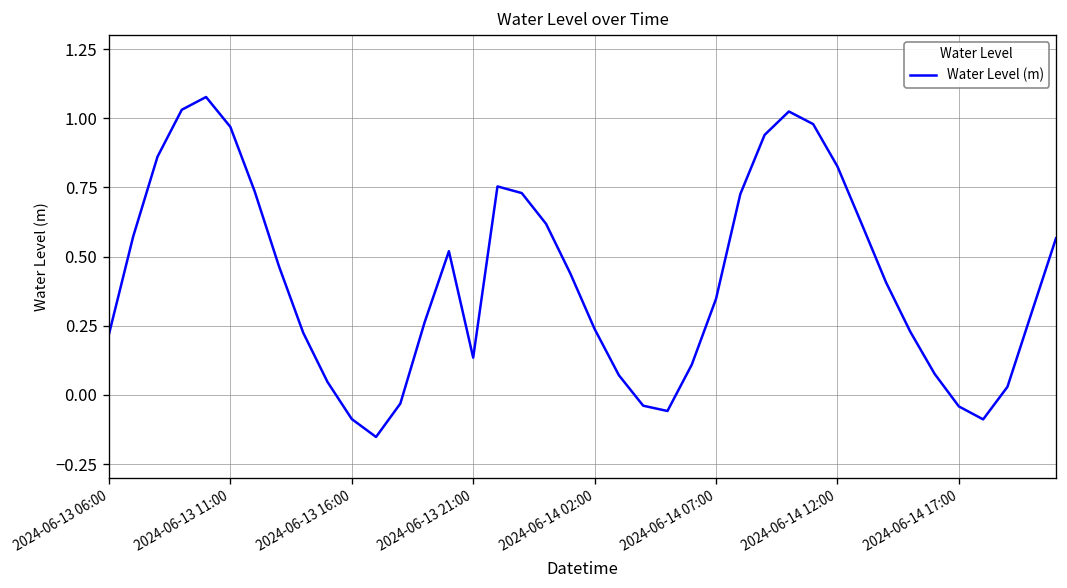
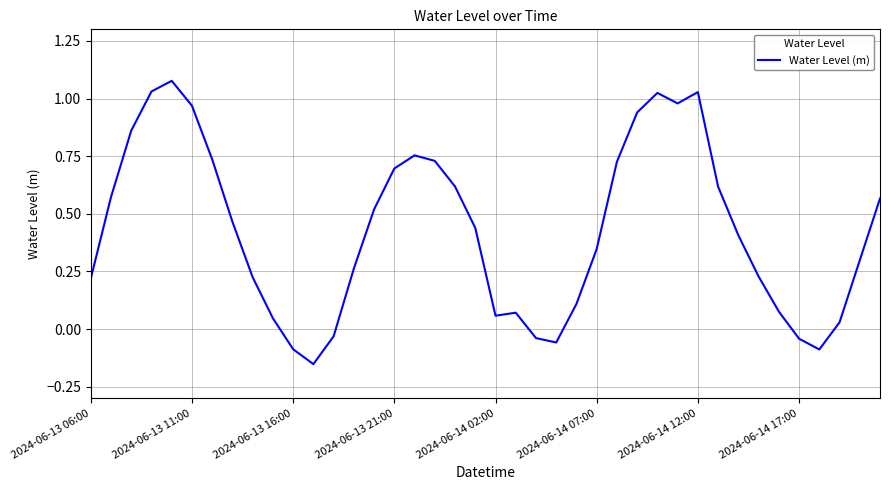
2024-06-13 21:00: 0.13 -> 0.70
2024-06-14 02:00: 0.24 -> 0.06
2024-06-14 12:00: 0.83 -> 1.03
